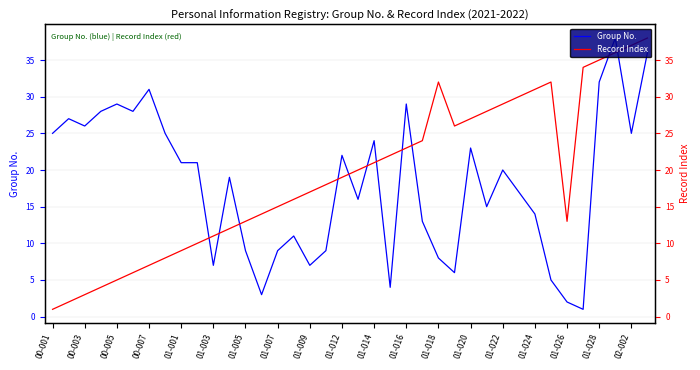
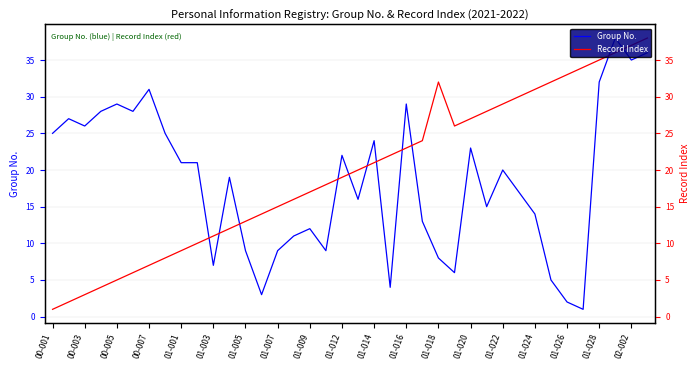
Group No., 01-009: 7 -> 12
Record Index, 01-026: 13 -> 33
Group No., 02-002: 25 -> 35
